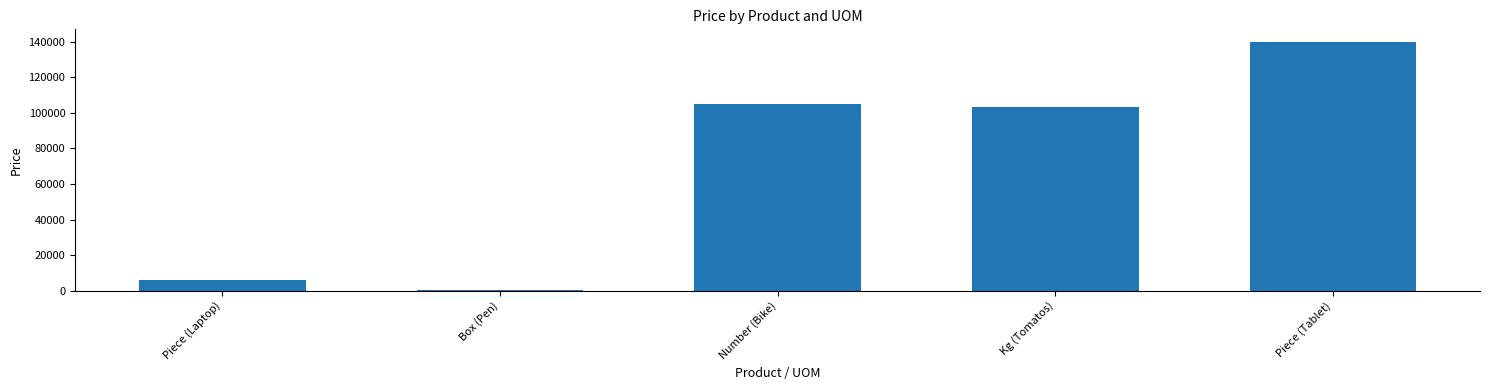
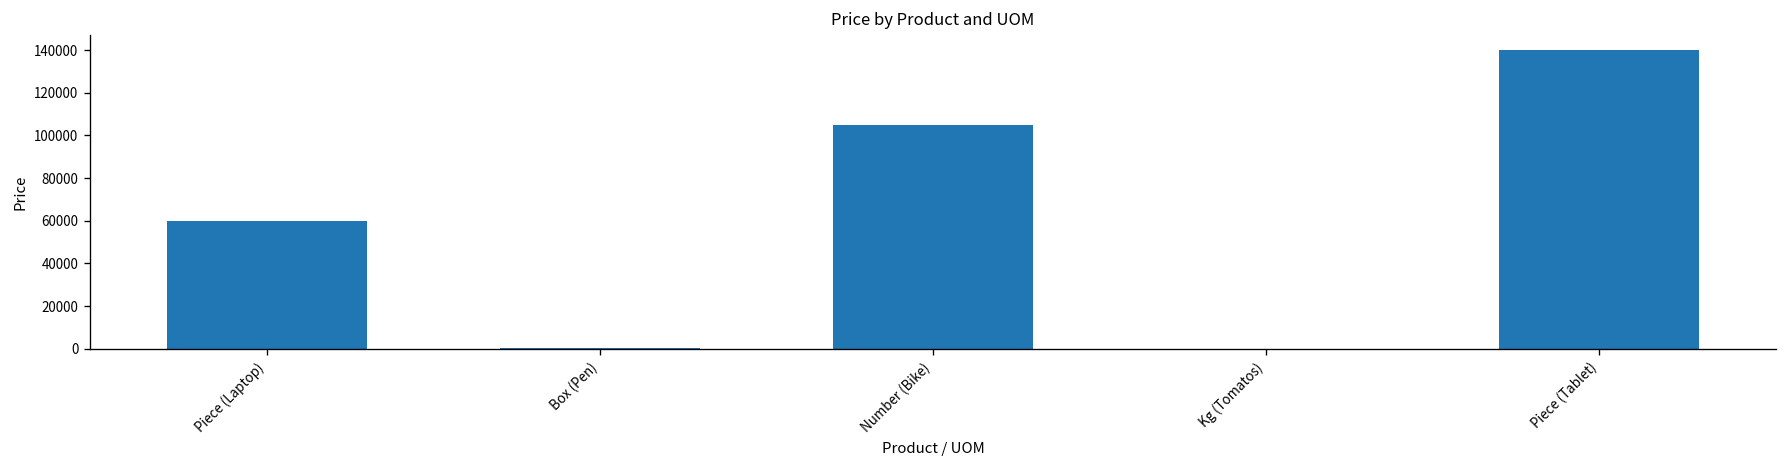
Piece (Laptop): 6000 -> 60000
Kg (Tomatos): 103000 -> 0
